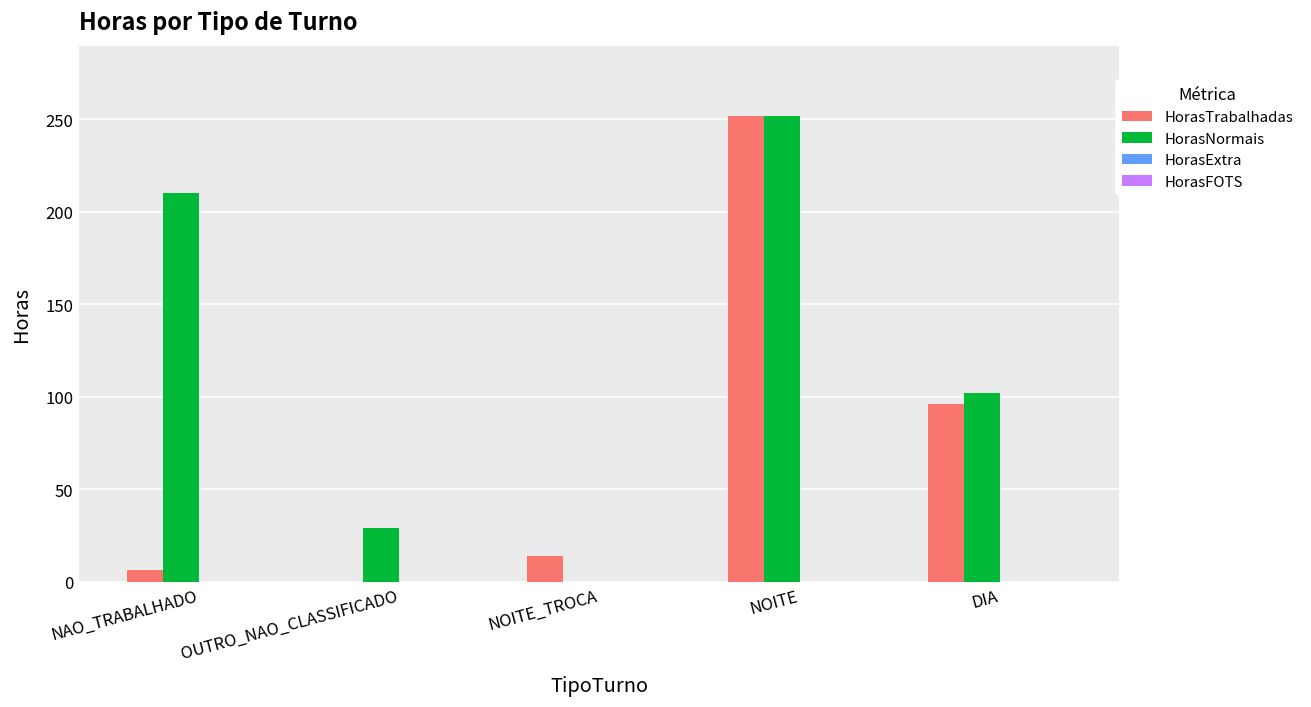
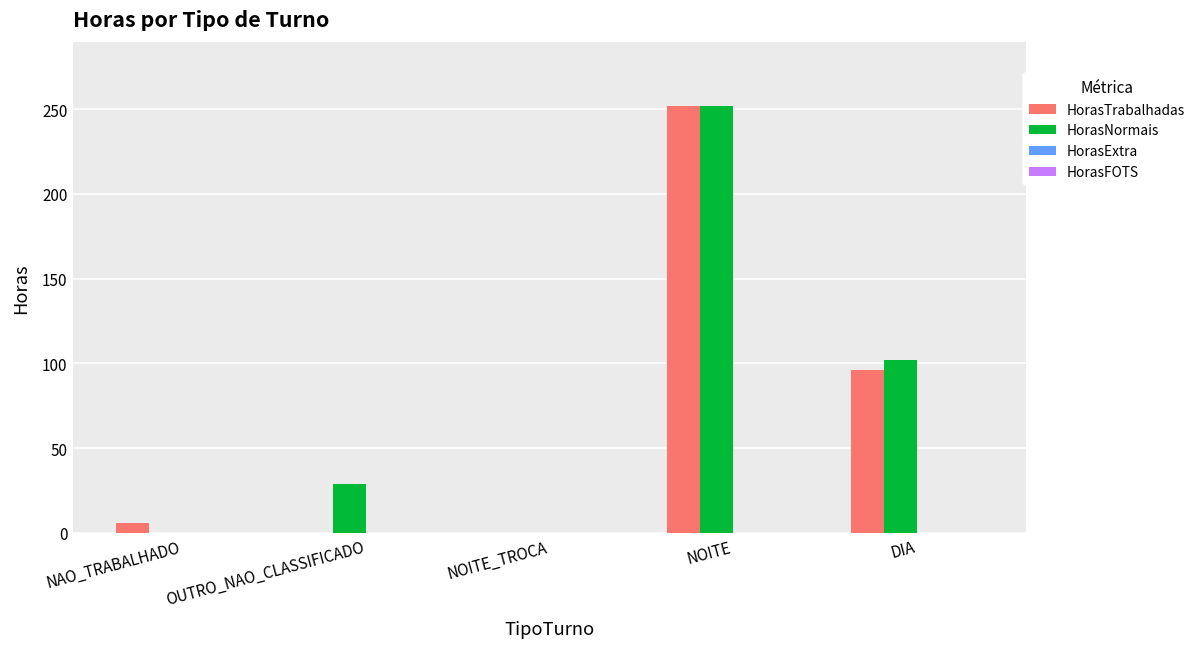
HorasNormais, NAO_TRABALHADO: 210 -> 0
HorasTrabalhadas, NOITE_TROCA: 14 -> 0
